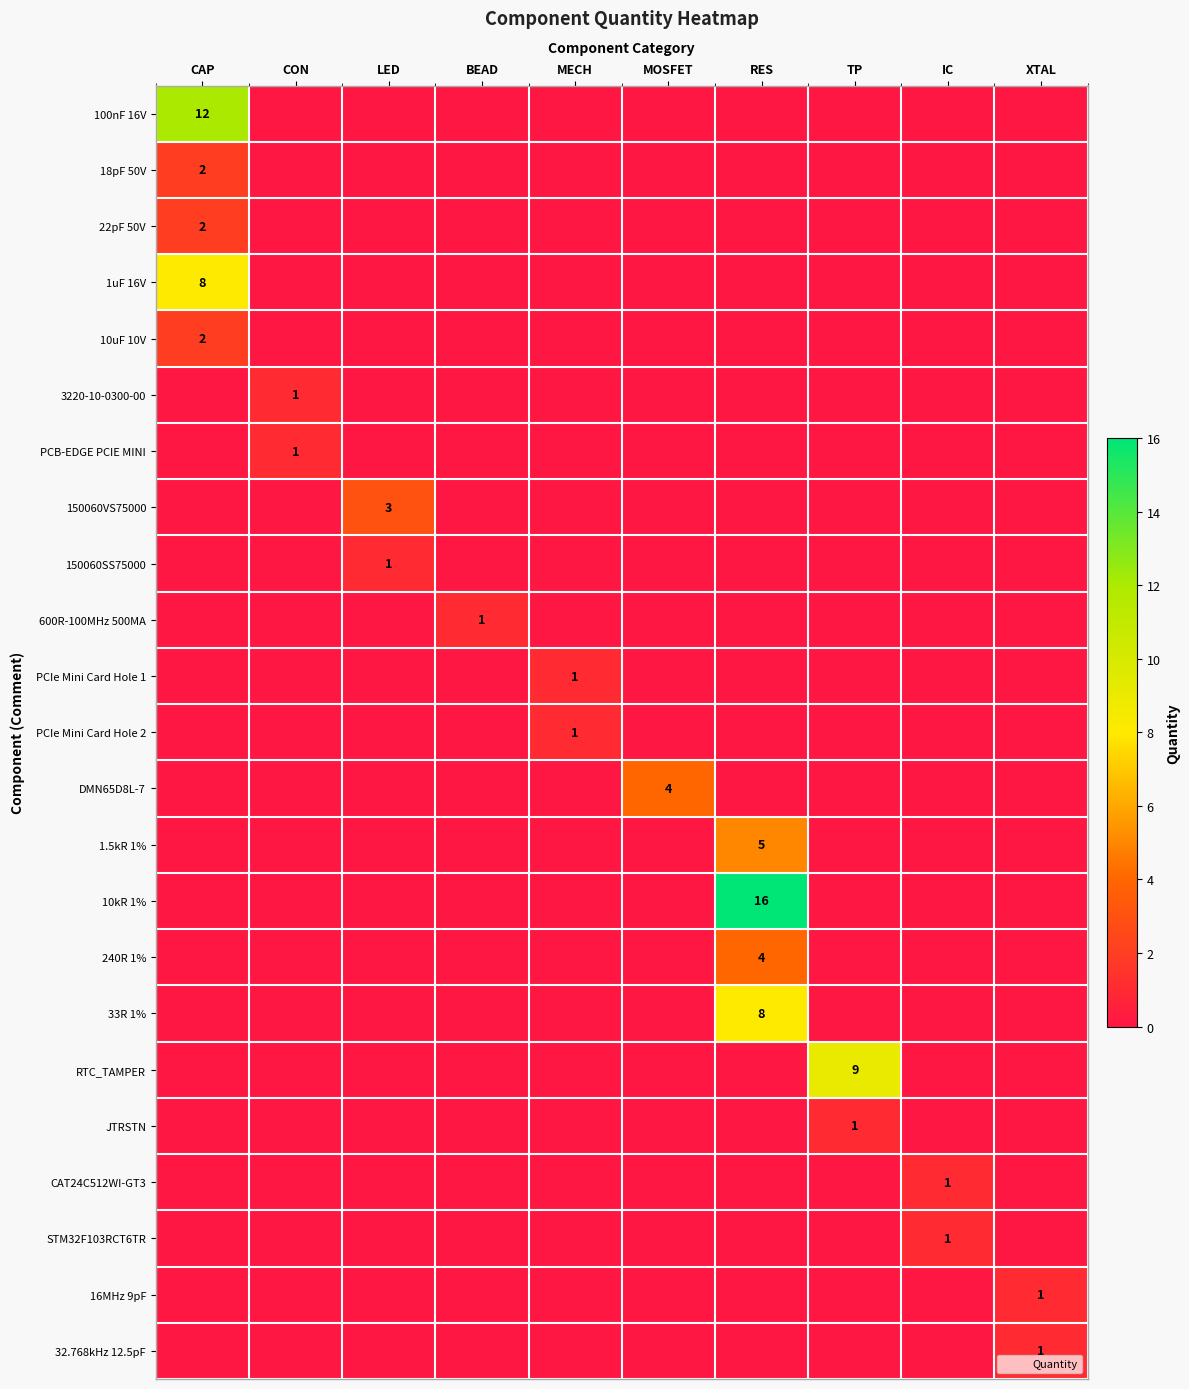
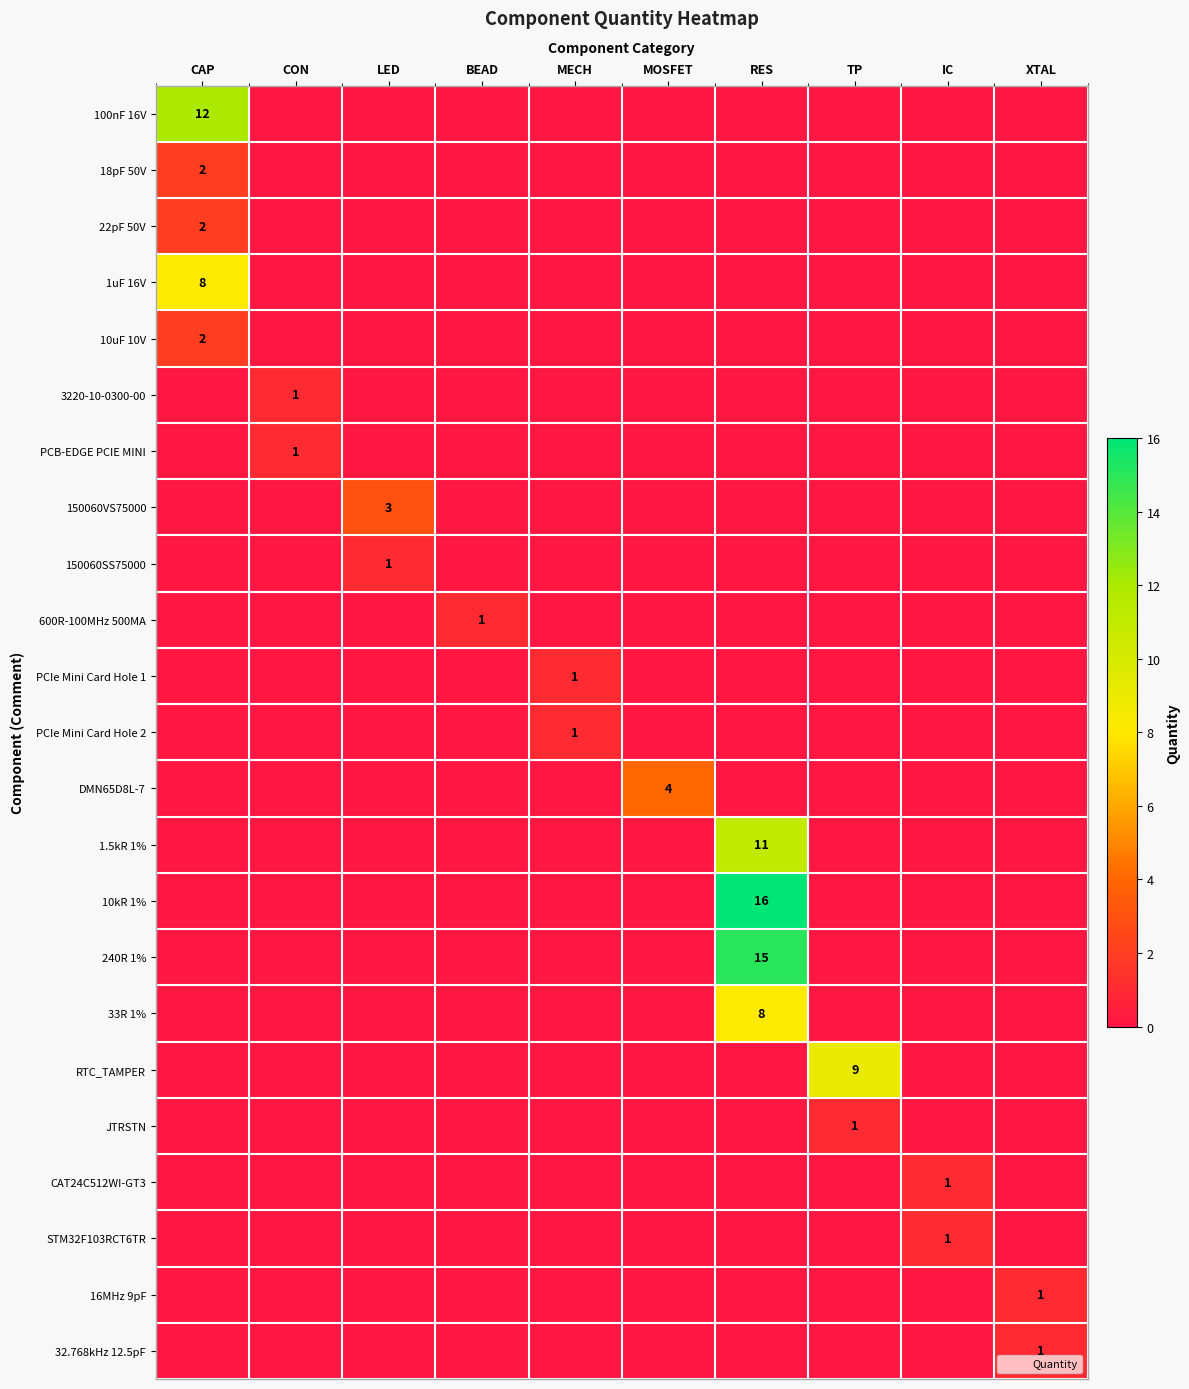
1.5kR 1%, RES: 5 -> 11
240R 1%, RES: 4 -> 15
